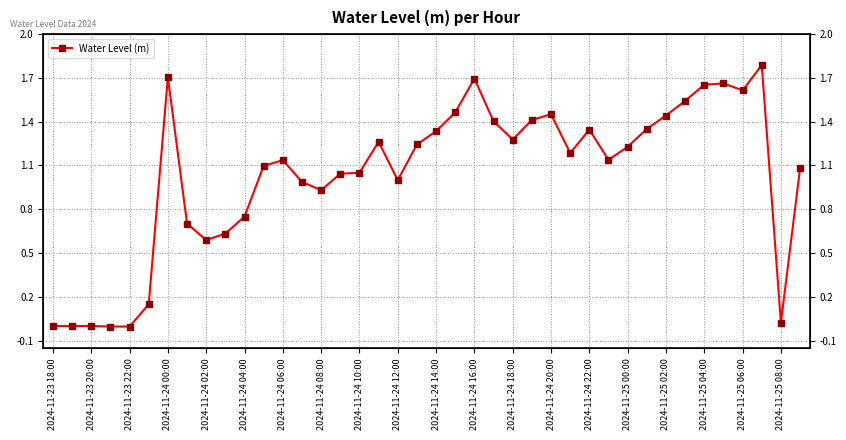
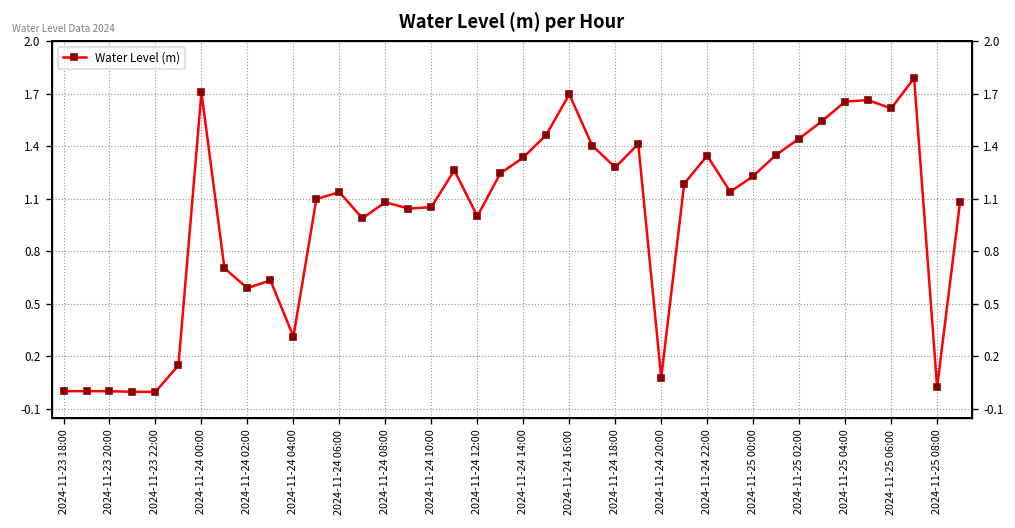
2024-11-24 04:00: 0.75 -> 0.31
2024-11-24 08:00: 0.93 -> 1.08
2024-11-24 20:00: 1.45 -> 0.08
